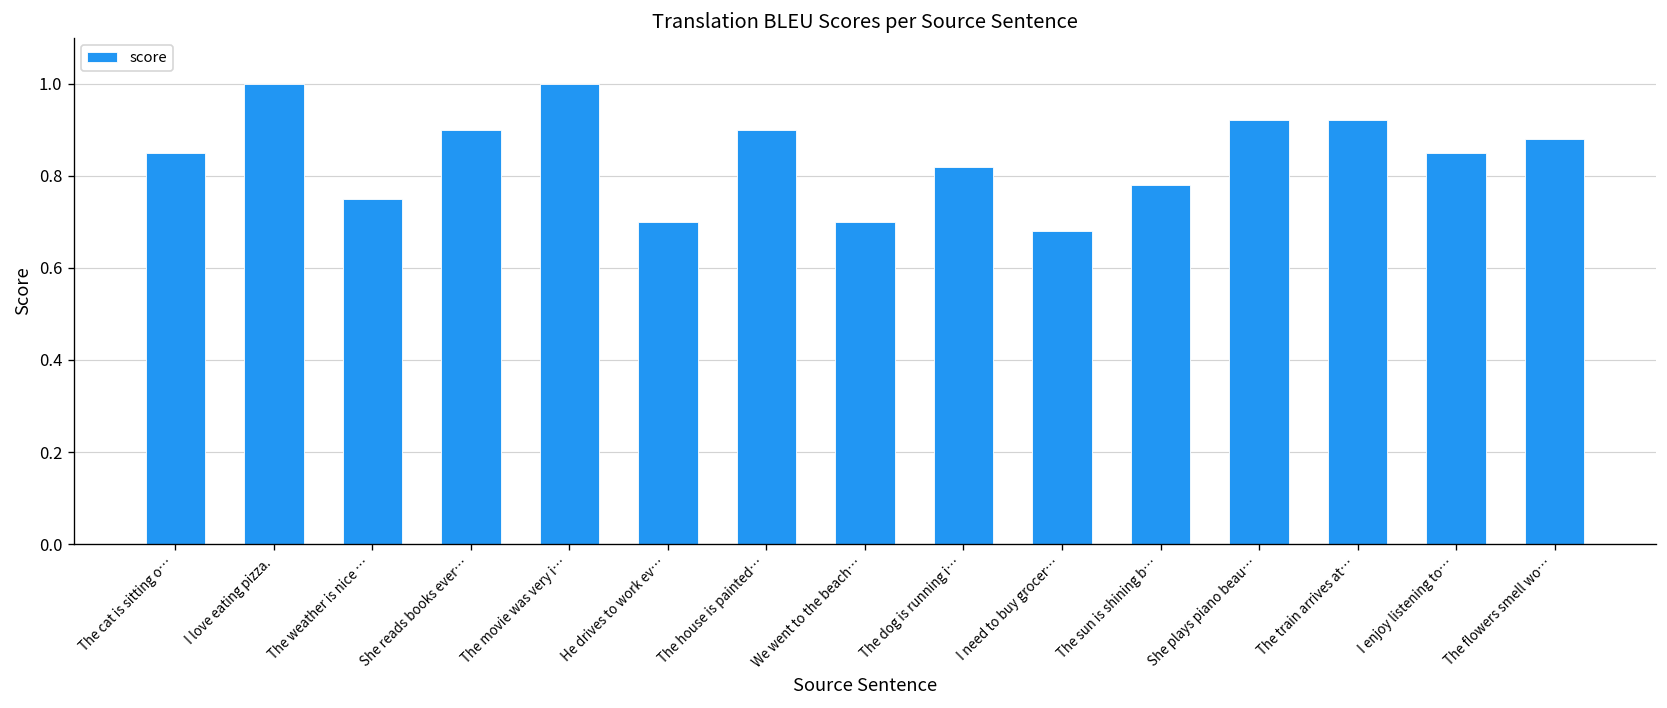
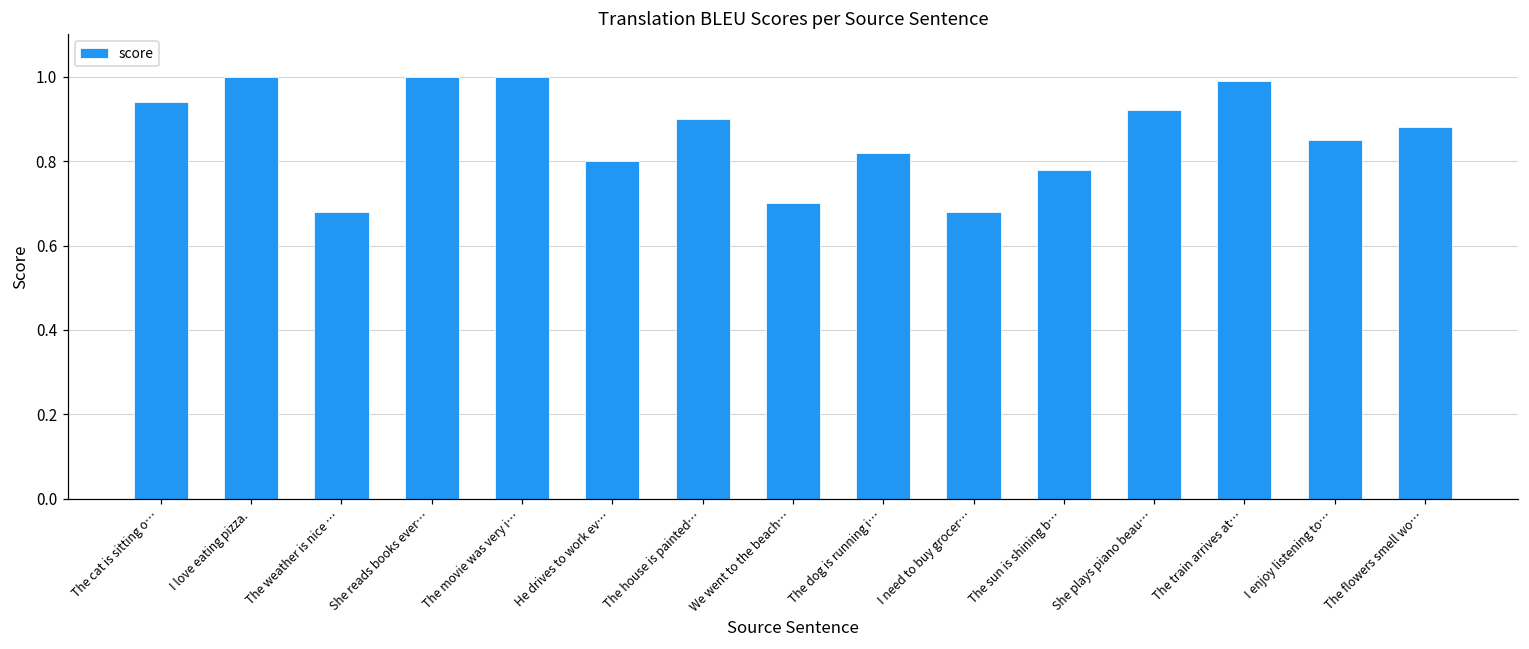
The cat is sitting o…: 0.85 -> 0.94
The weather is nice …: 0.75 -> 0.68
She reads books ever…: 0.9 -> 1.0
He drives to work ev…: 0.7 -> 0.8
The train arrives at…: 0.92 -> 0.99
